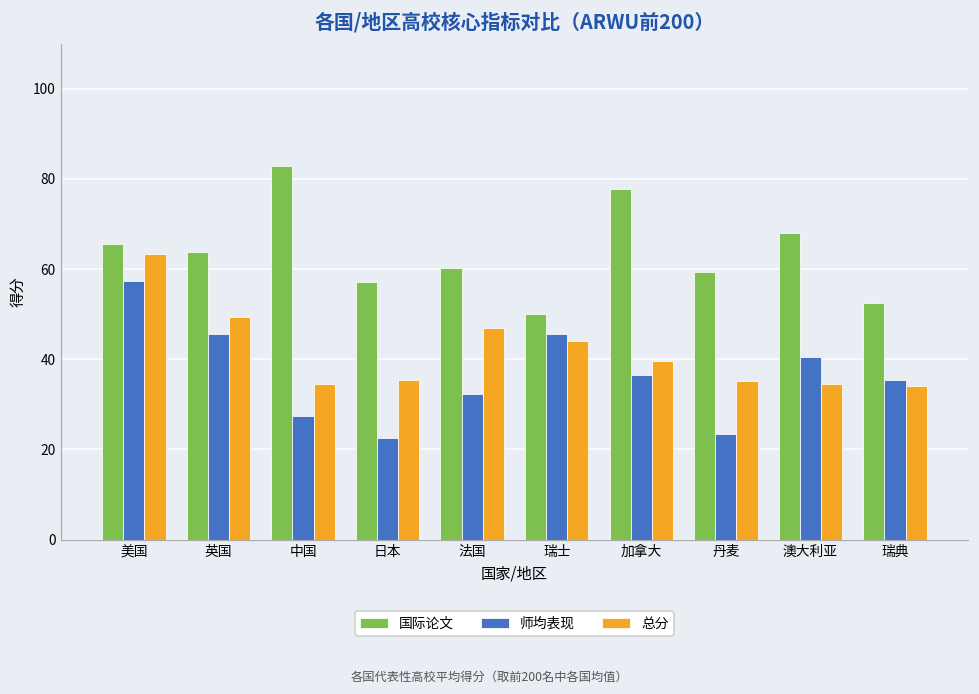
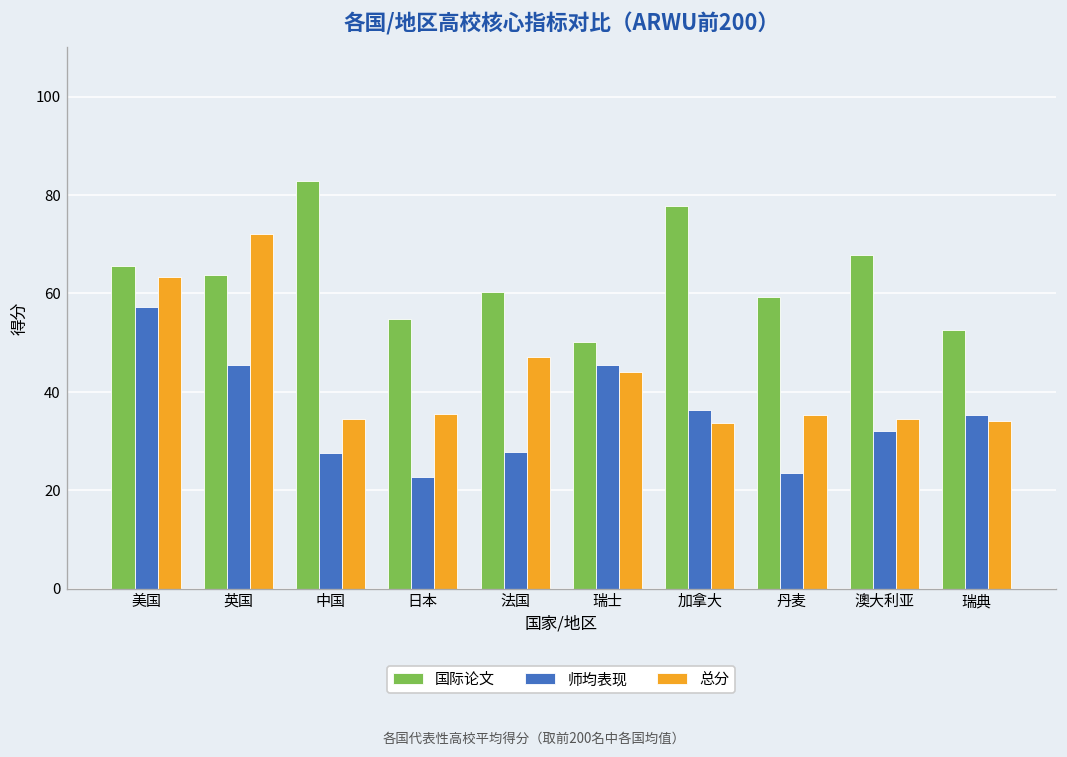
总分, 英国: 49 -> 72
国际论文, 日本: 57 -> 55
师均表现, 法国: 32 -> 28
总分, 加拿大: 40 -> 34
师均表现, 澳大利亚: 40 -> 32
